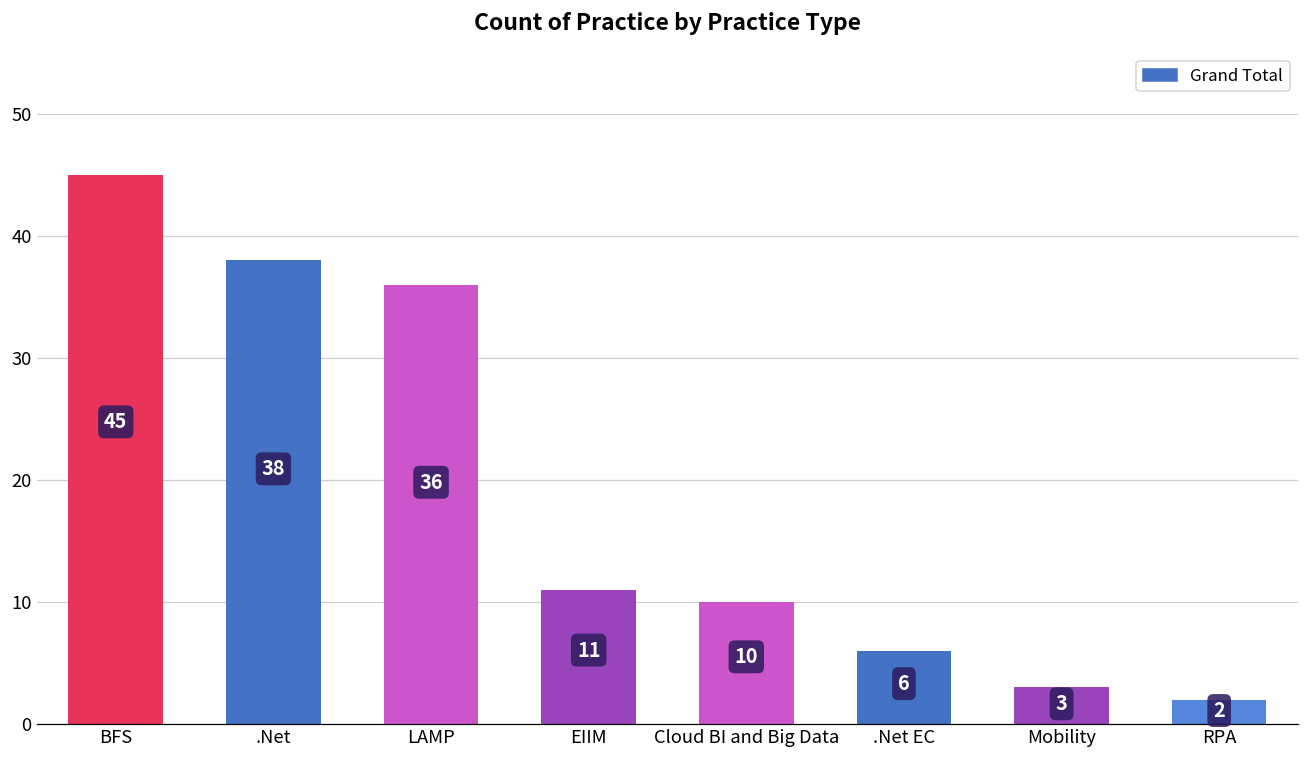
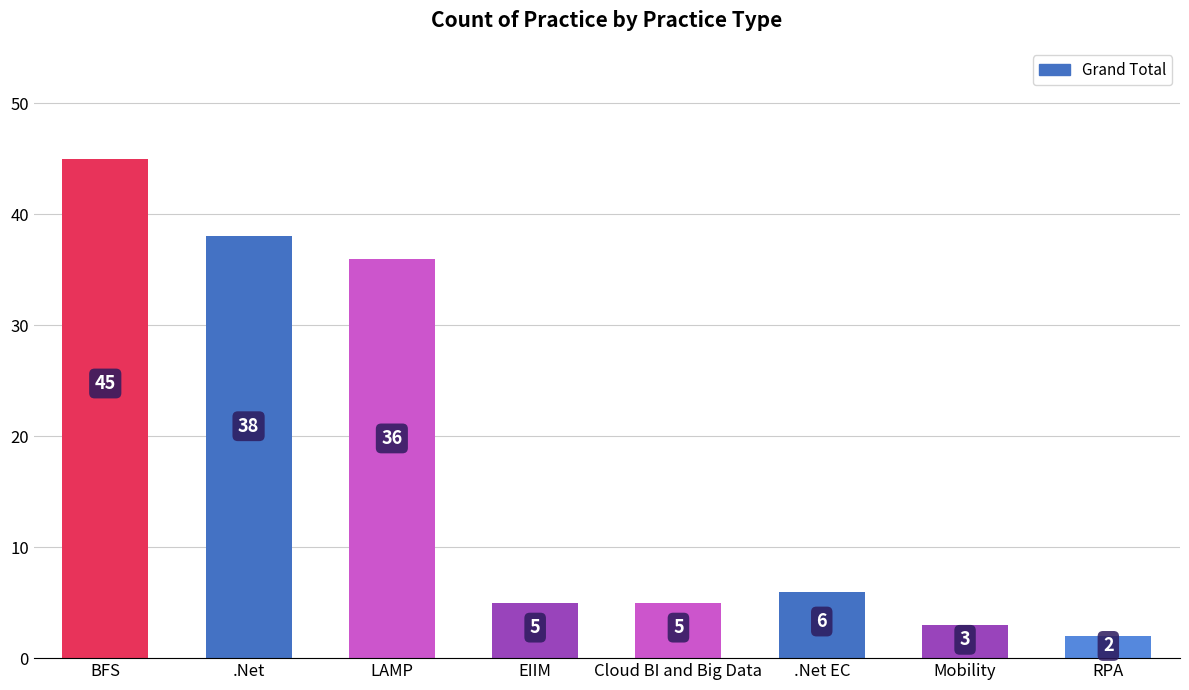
EIIM: 11 -> 5
Cloud BI and Big Data: 10 -> 5
